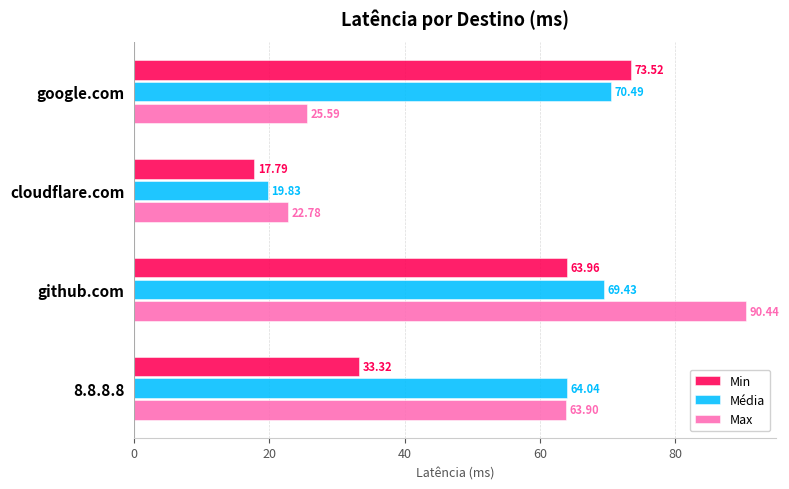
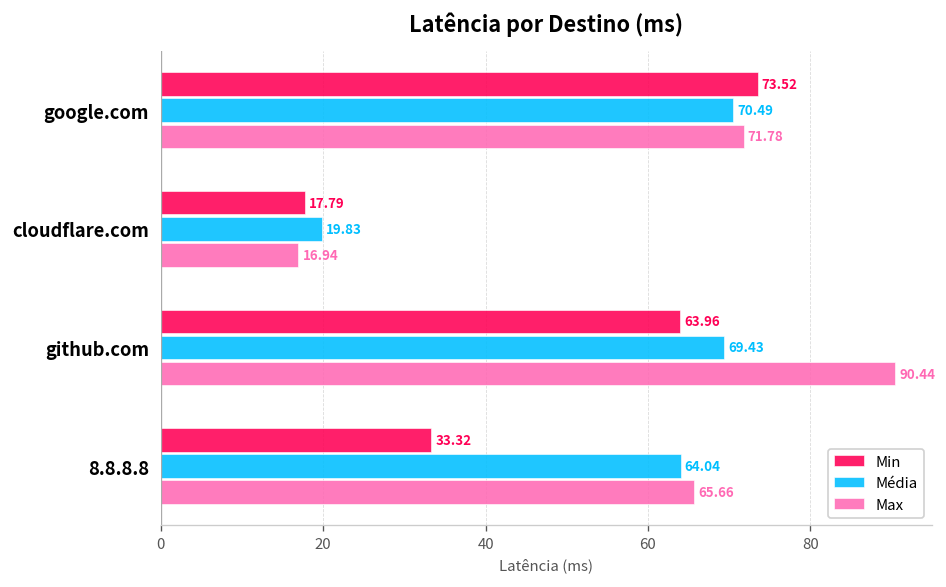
Max, google.com: 25.59 -> 71.78
Max, cloudflare.com: 22.78 -> 16.94
Max, 8.8.8.8: 63.90 -> 65.66
